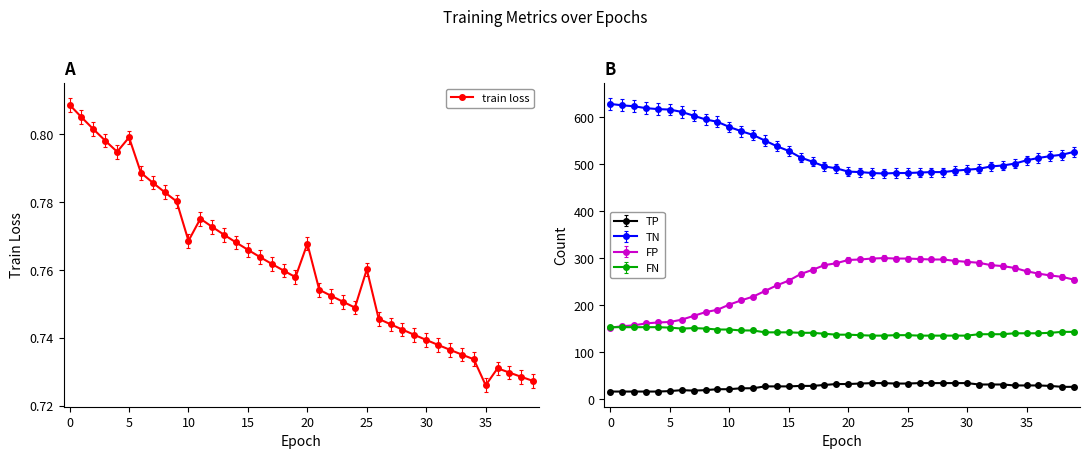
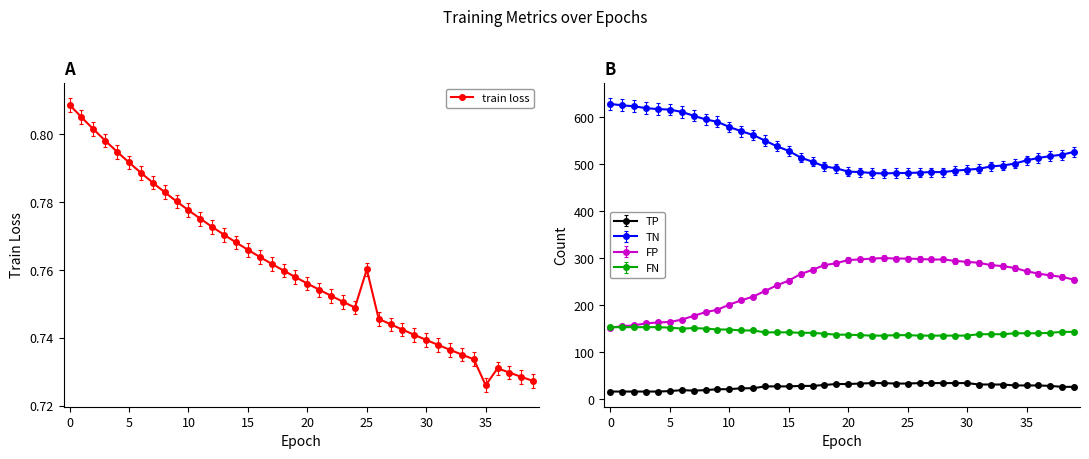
A, train loss, 5: 0.799 -> 0.792
A, train loss, 10: 0.769 -> 0.778
A, train loss, 20: 0.768 -> 0.756
